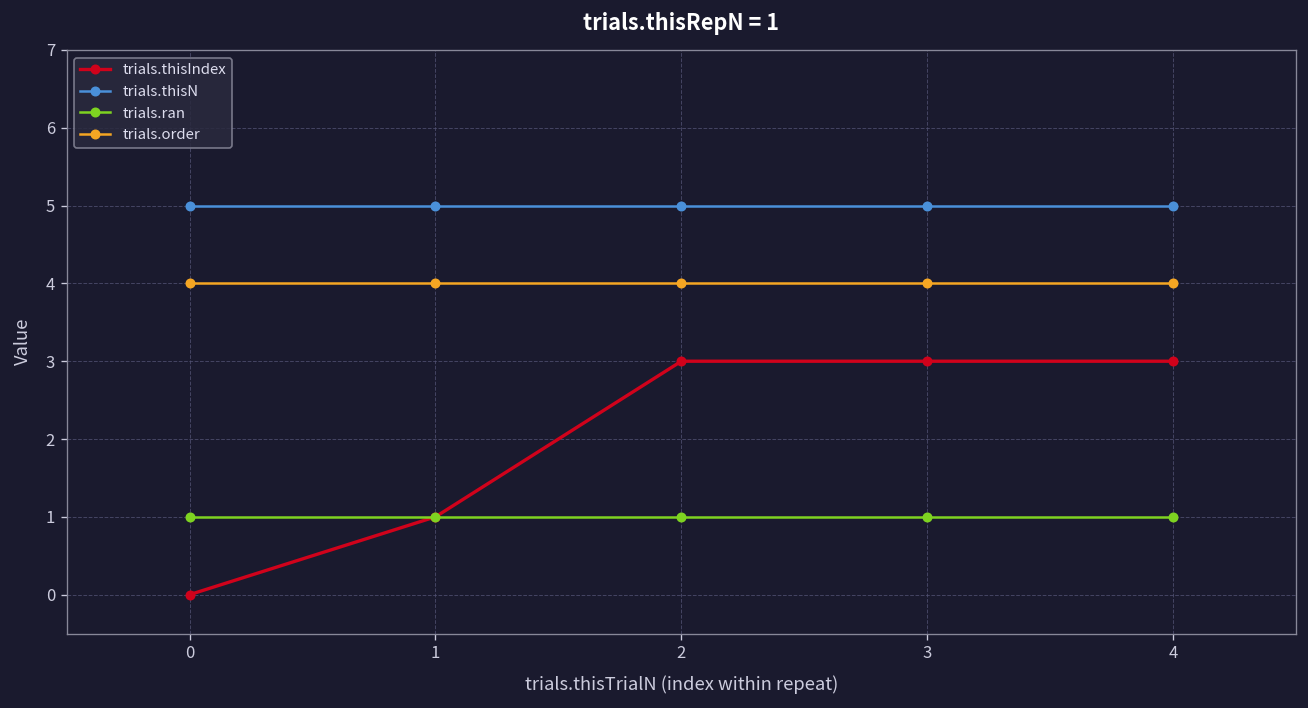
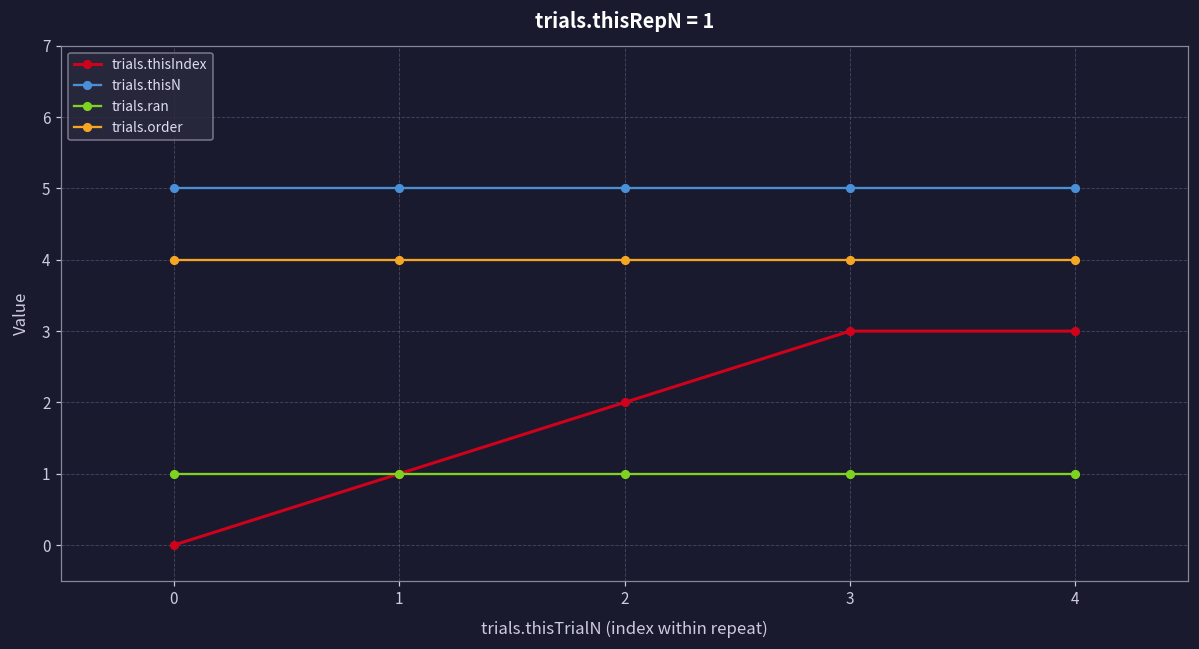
trials.thisIndex, 2: 3 -> 2
